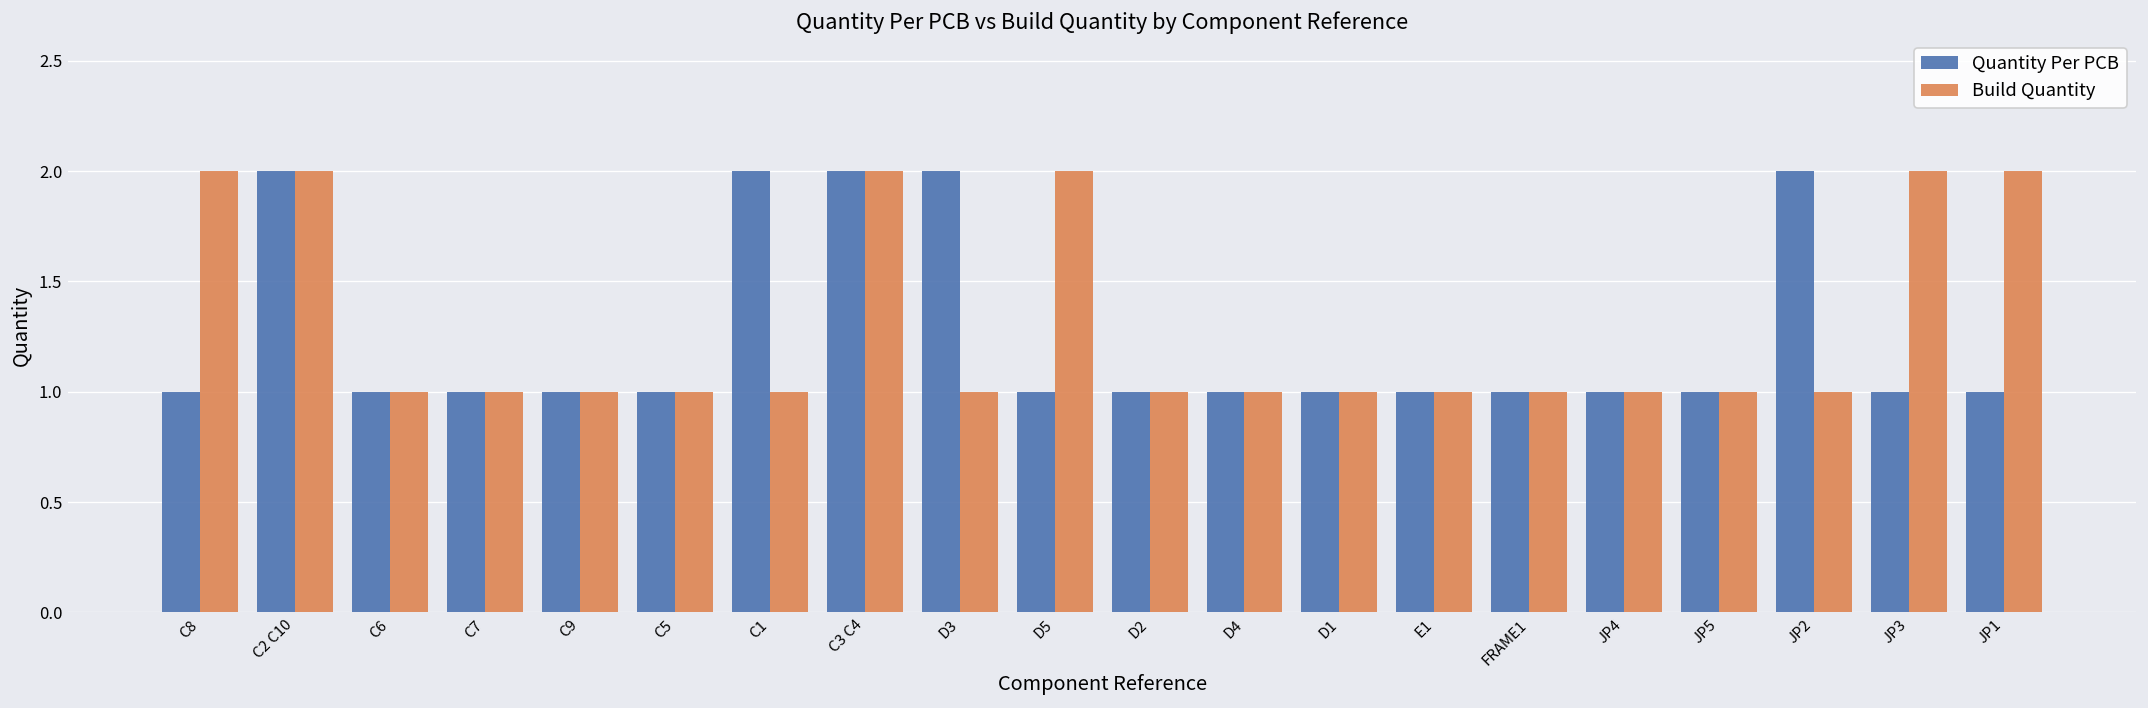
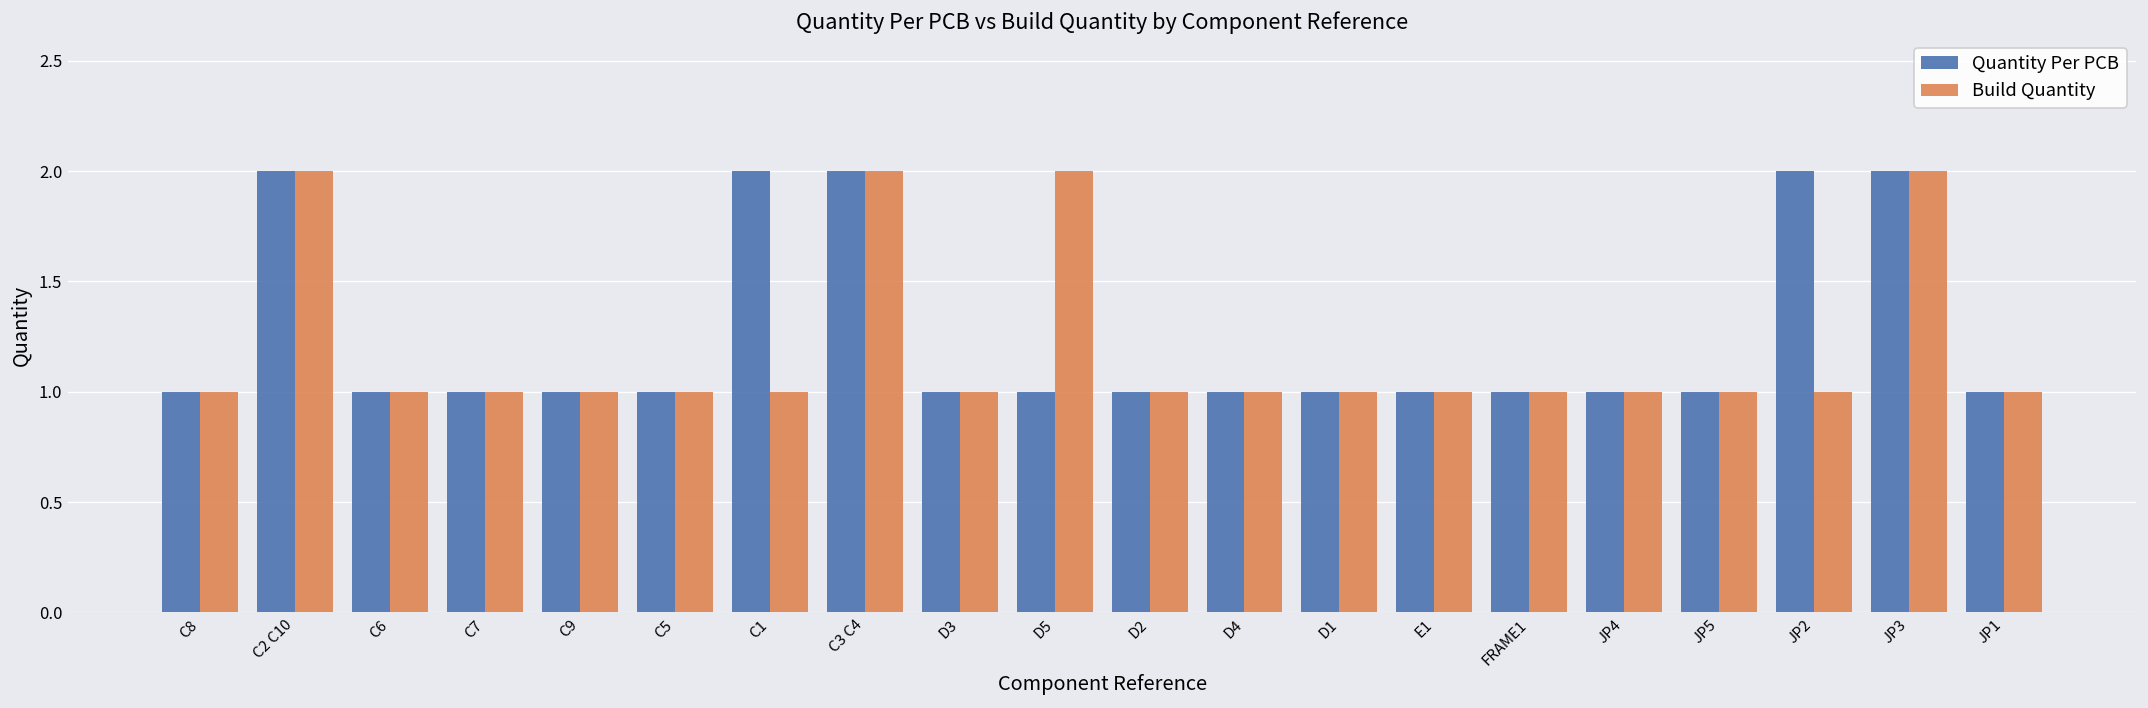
Build Quantity, C8: 2 -> 1
Quantity Per PCB, D3: 2 -> 1
Quantity Per PCB, JP3: 1 -> 2
Build Quantity, JP1: 2 -> 1
